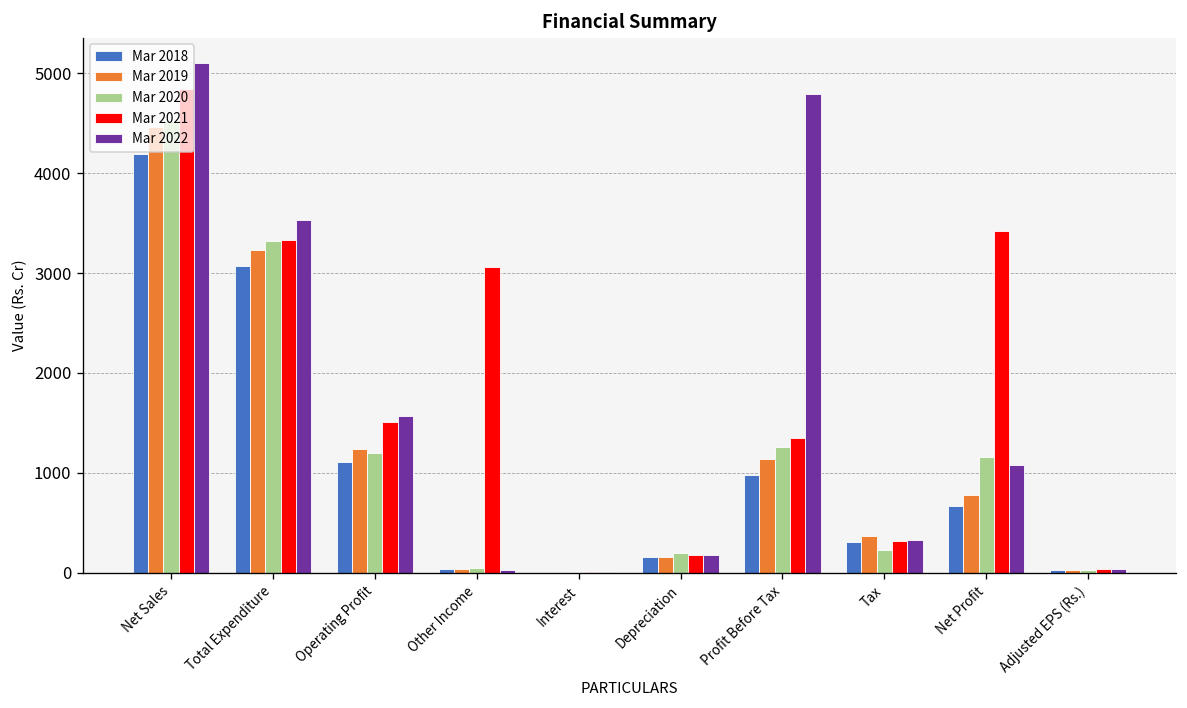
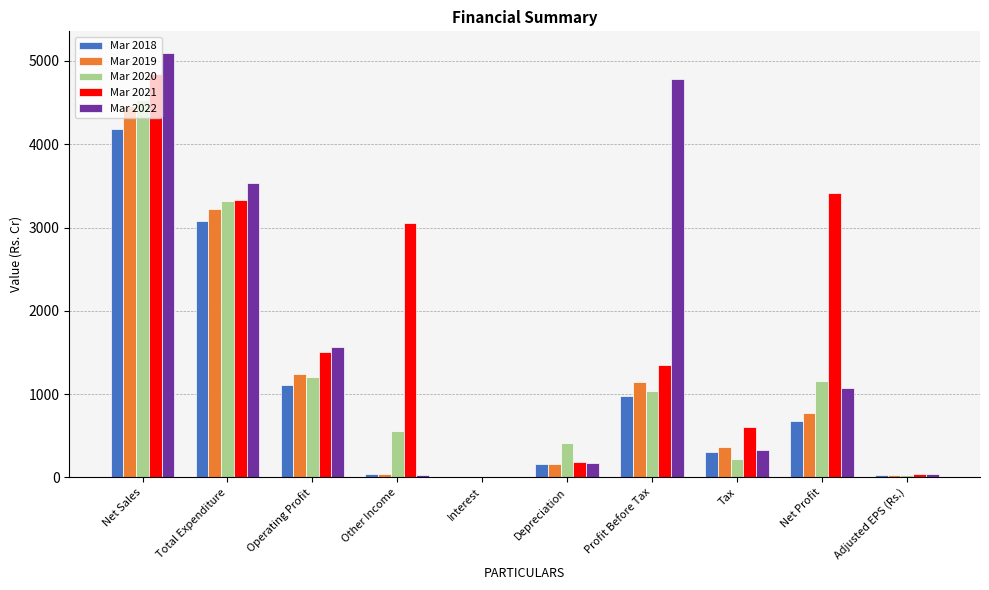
Mar 2020, Other Income: 0 -> 600
Mar 2020, Depreciation: 200 -> 400
Mar 2020, Profit Before Tax: 1300 -> 1000
Mar 2021, Tax: 300 -> 600
